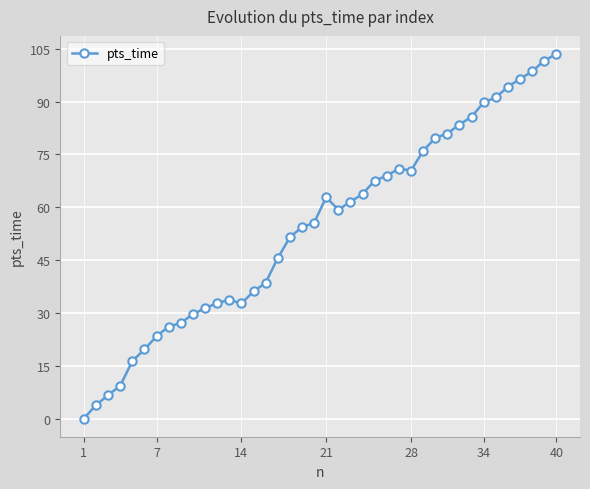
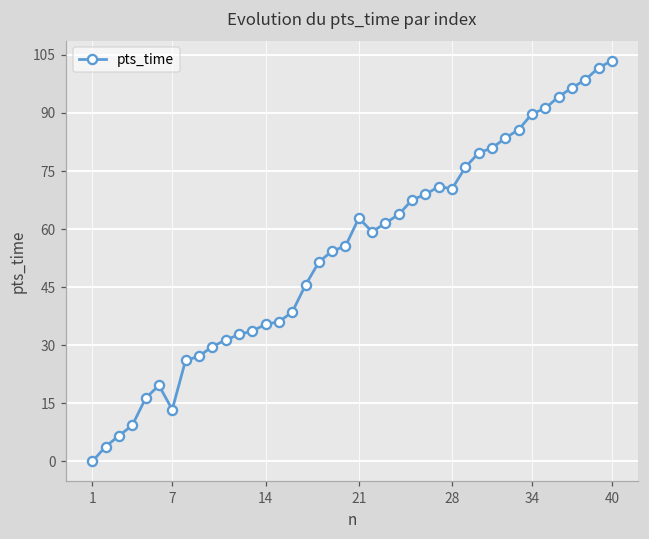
7: 23 -> 13
14: 33 -> 35
